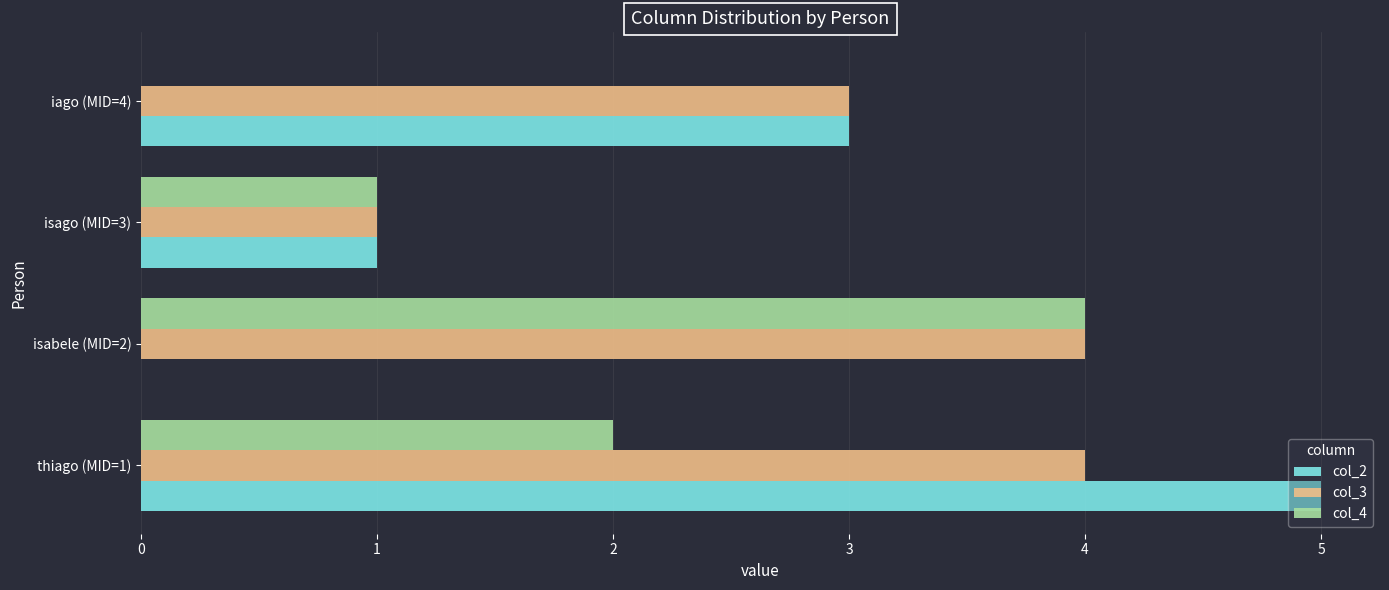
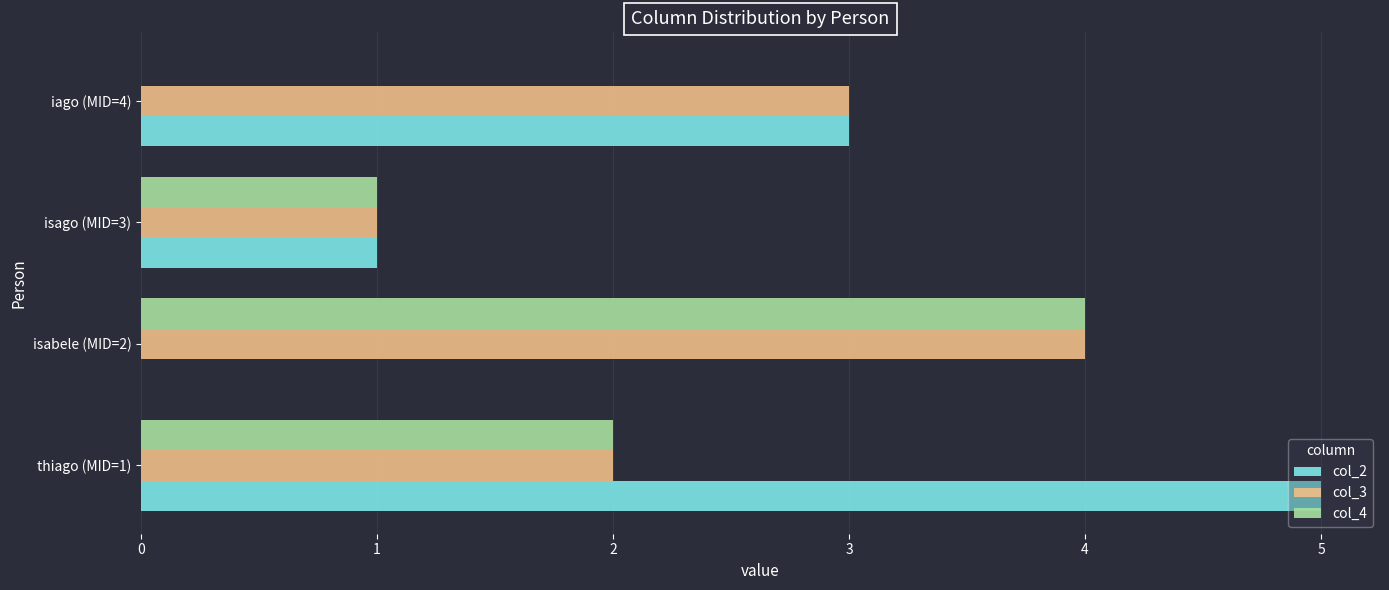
col_3, thiago (MID=1): 4 -> 2
